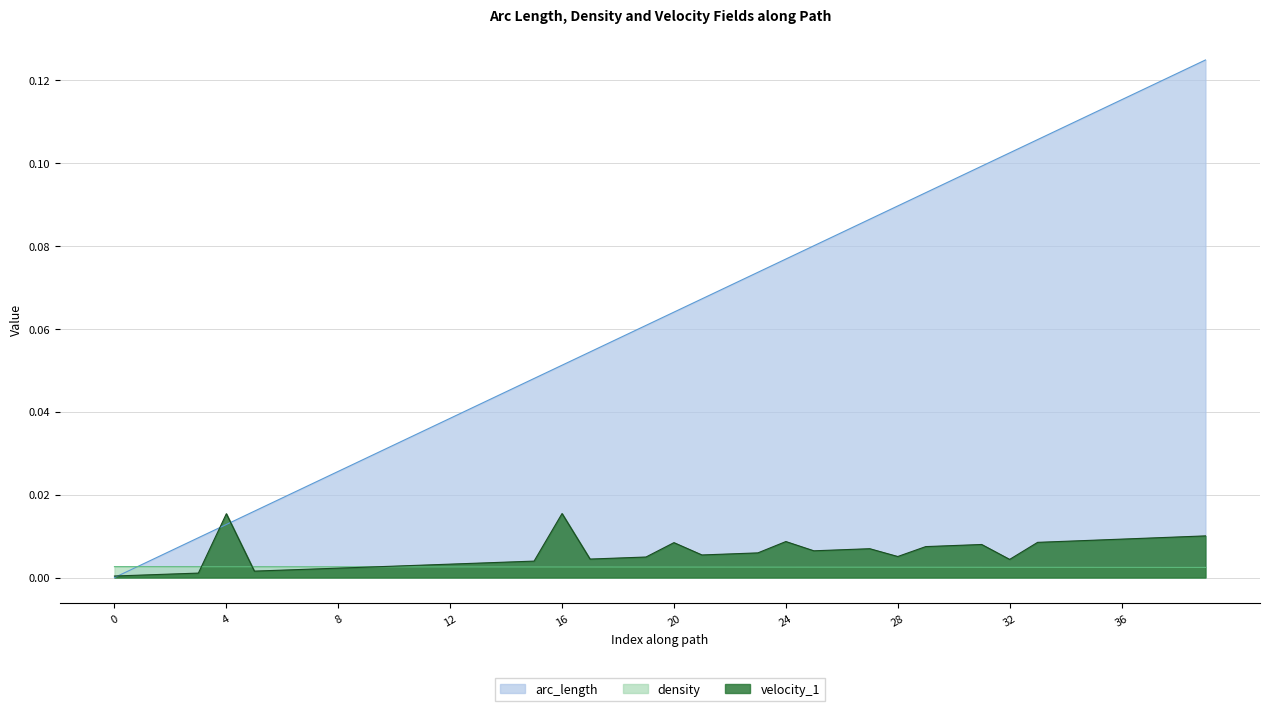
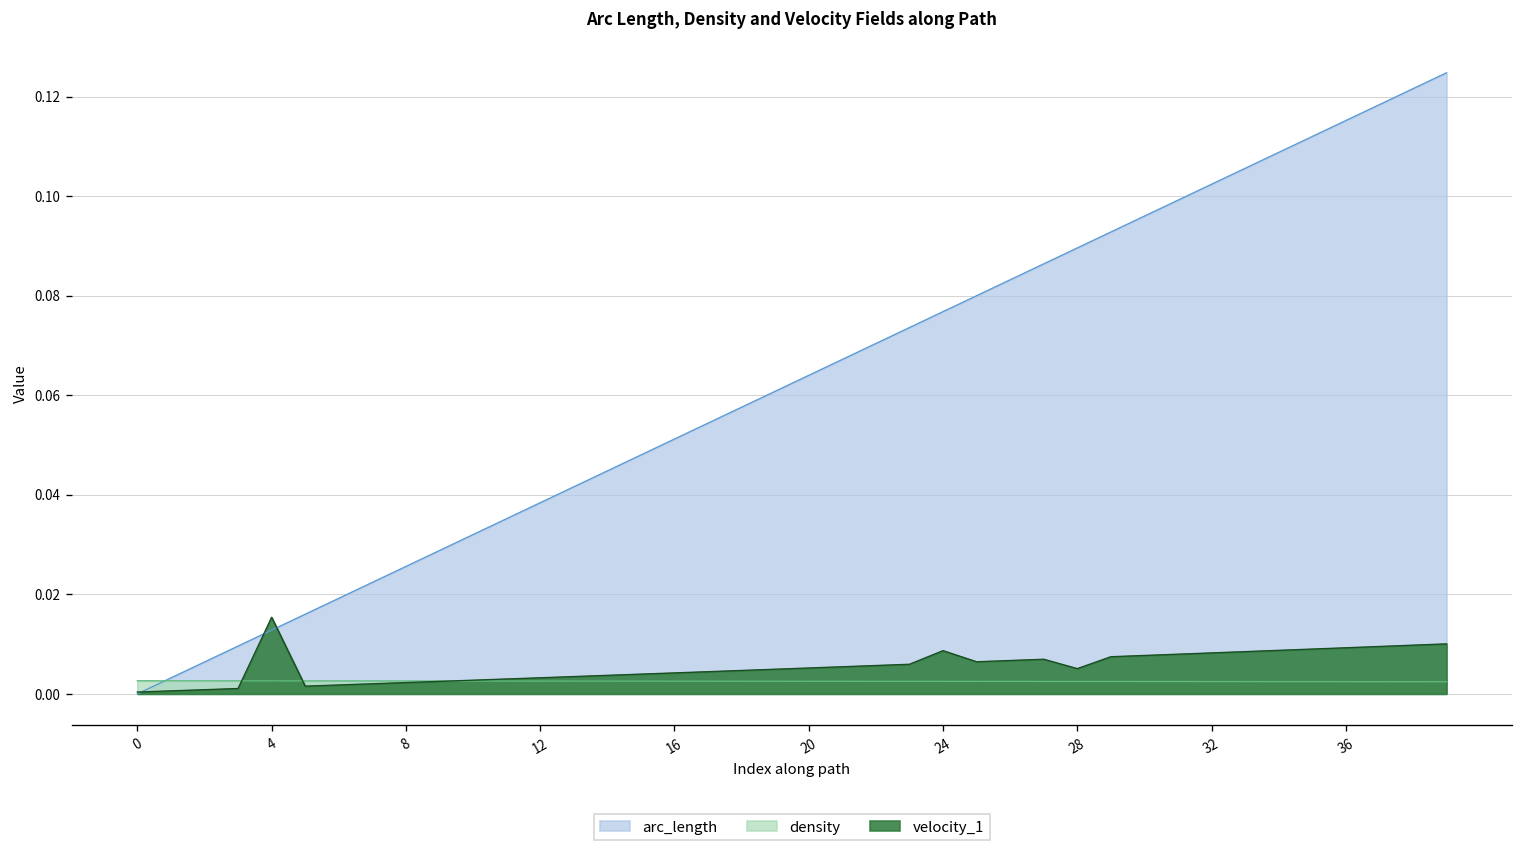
velocity_1, 16: 0.015 -> 0.004
velocity_1, 20: 0.008 -> 0.005
velocity_1, 32: 0.004 -> 0.008
